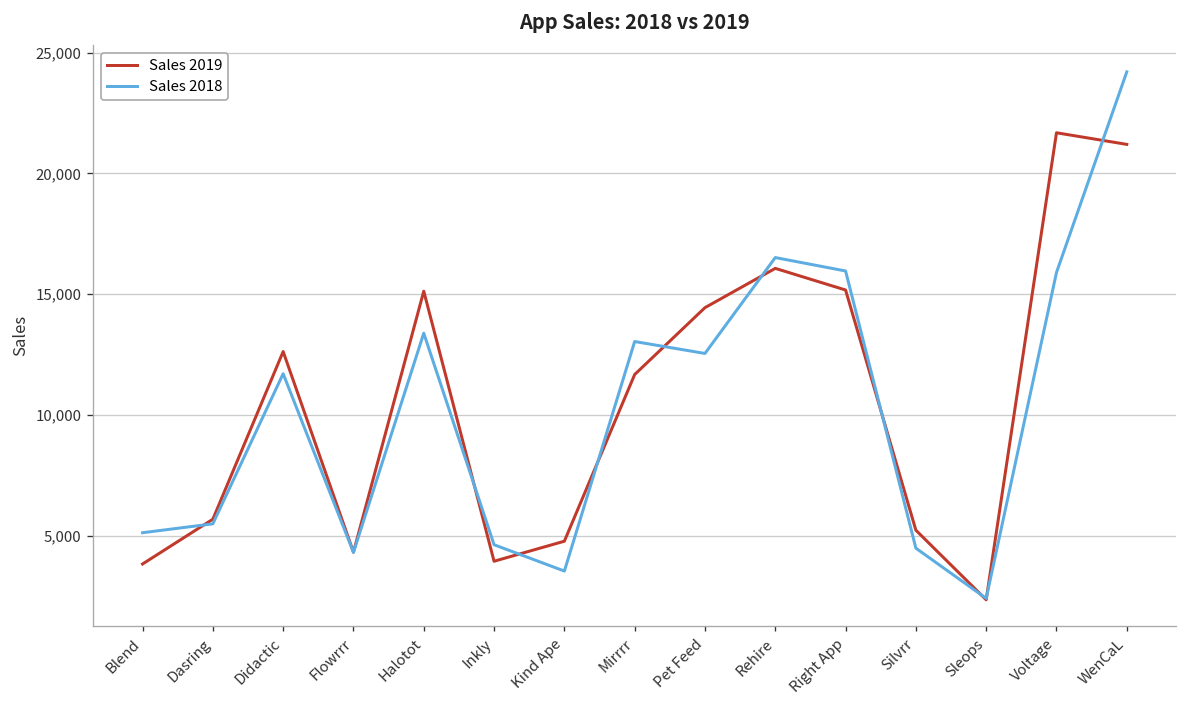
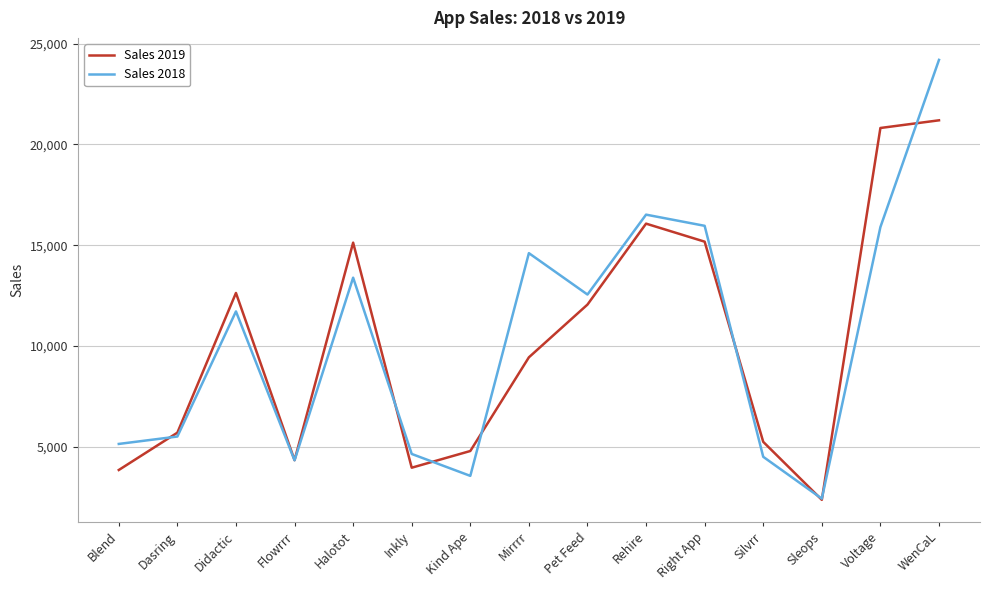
Sales 2019, Mirrrr: 11,700 -> 9,400
Sales 2018, Mirrrr: 13,000 -> 14,600
Sales 2019, Pet Feed: 14,400 -> 12,100
Sales 2019, Voltage: 21,700 -> 20,800
